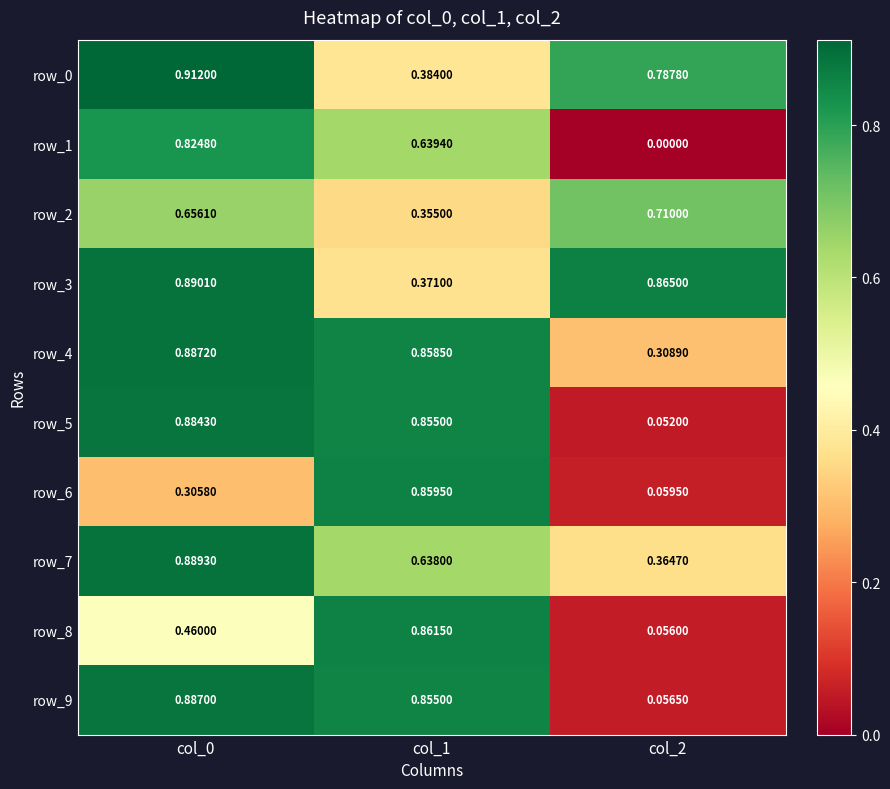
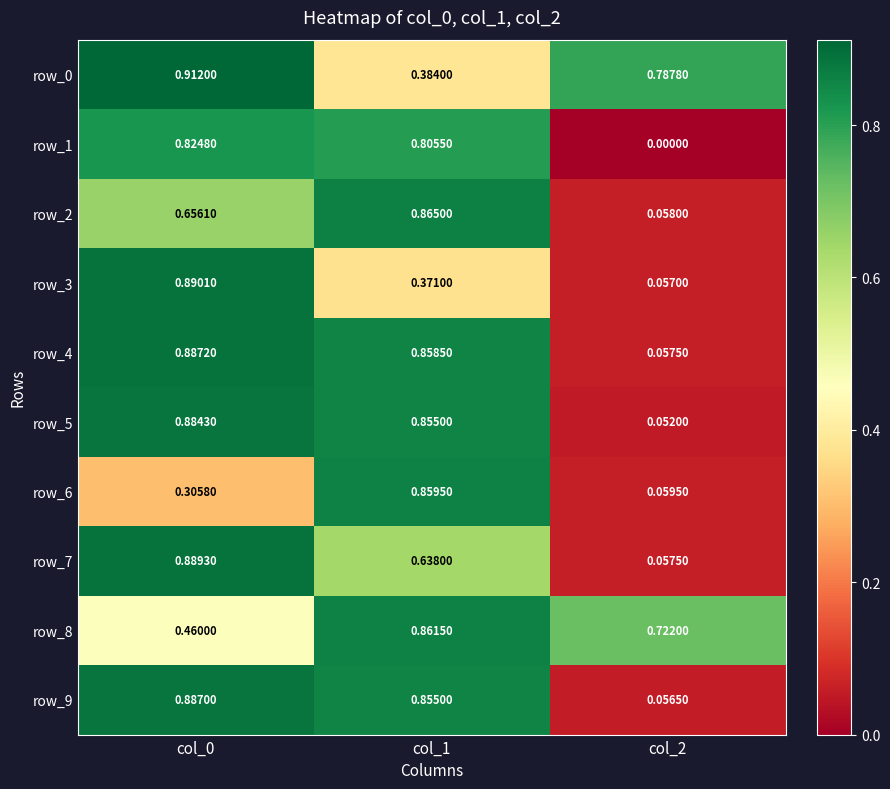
row_1, col_1: 0.63940 -> 0.80550
row_2, col_1: 0.35500 -> 0.86500
row_2, col_2: 0.71000 -> 0.05800
row_3, col_2: 0.86500 -> 0.05700
row_4, col_2: 0.30890 -> 0.05750
row_7, col_2: 0.36470 -> 0.05750
row_8, col_2: 0.05600 -> 0.72200
